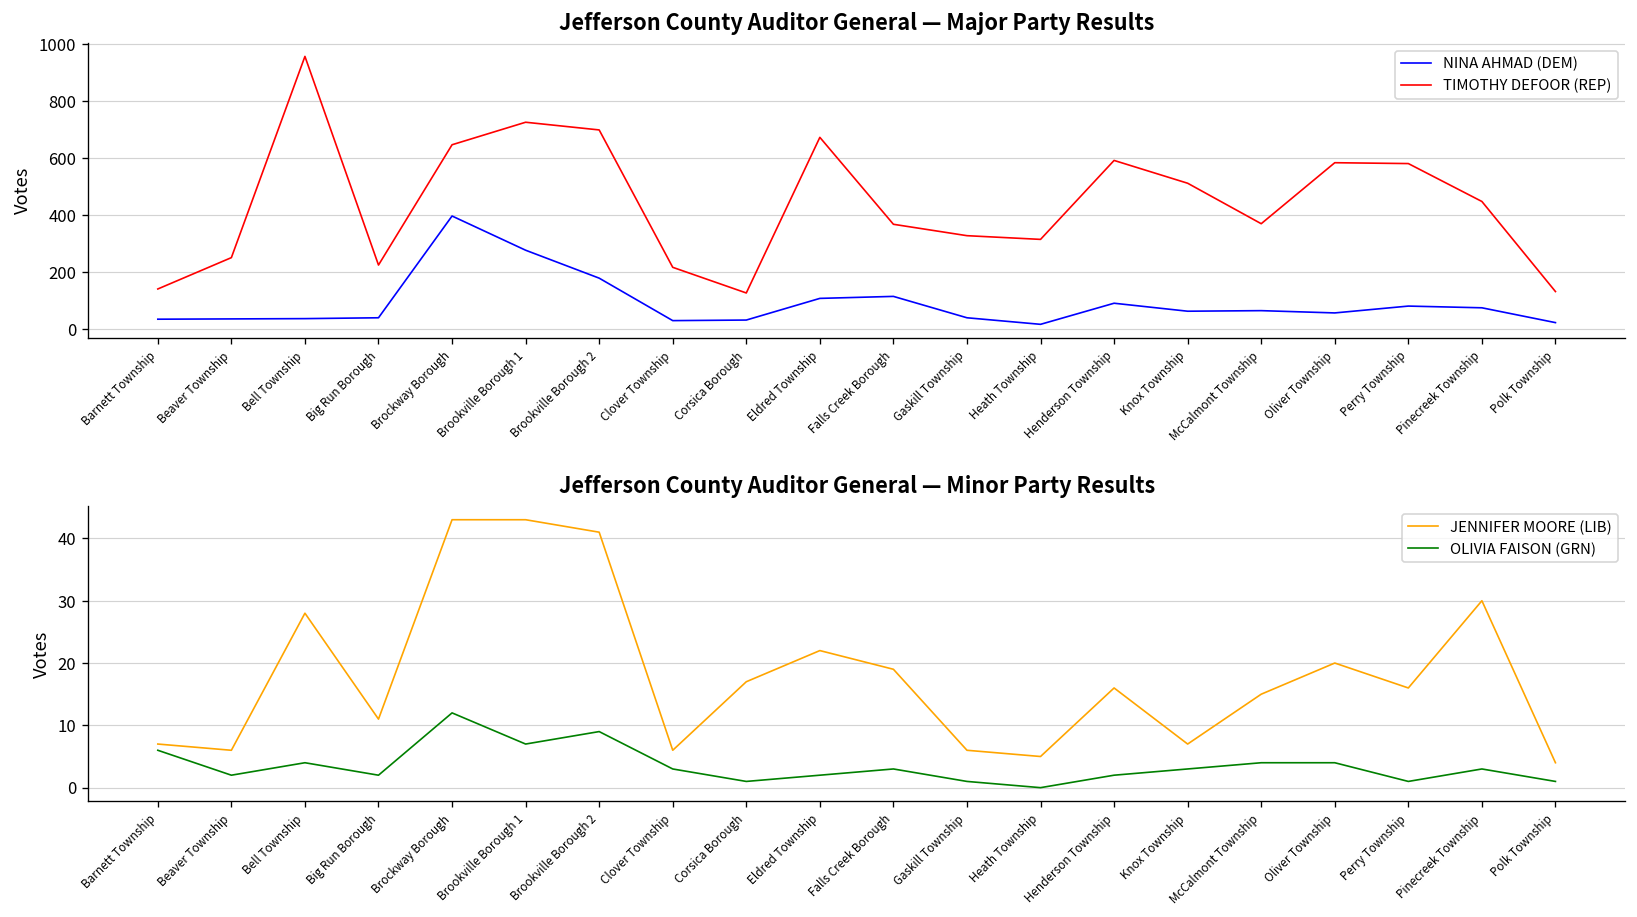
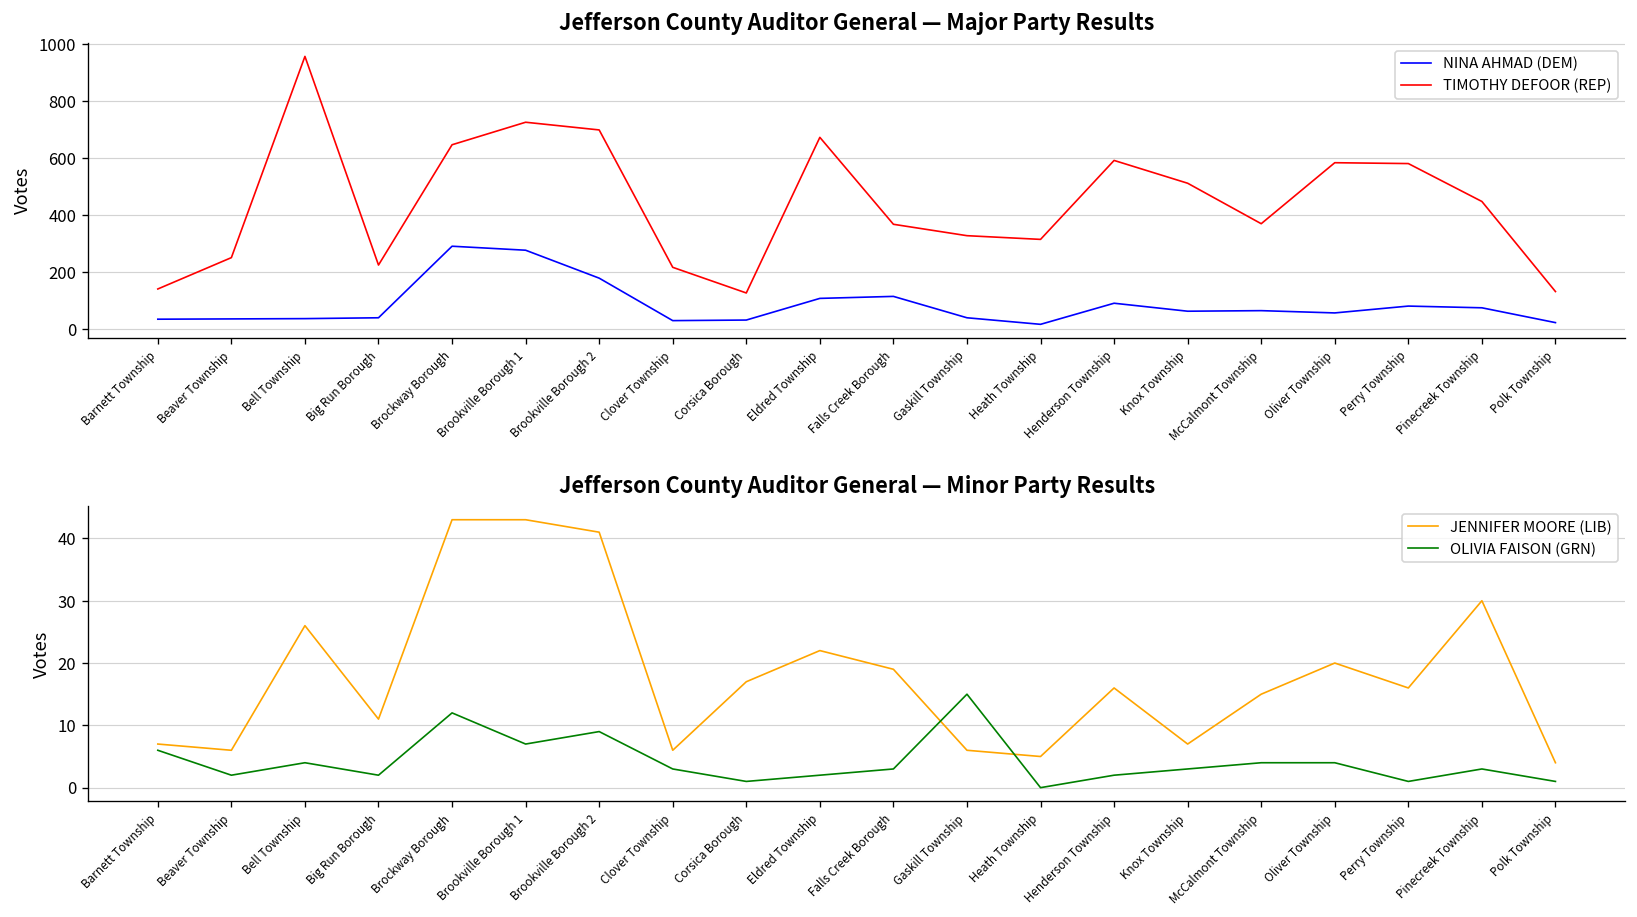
Jefferson County Auditor General — Major Party Results, NINA AHMAD (DEM), Brockway Borough: 400 -> 290
Jefferson County Auditor General — Minor Party Results, JENNIFER MOORE (LIB), Bell Township: 28 -> 26
Jefferson County Auditor General — Minor Party Results, OLIVIA FAISON (GRN), Gaskill Township: 1 -> 15
